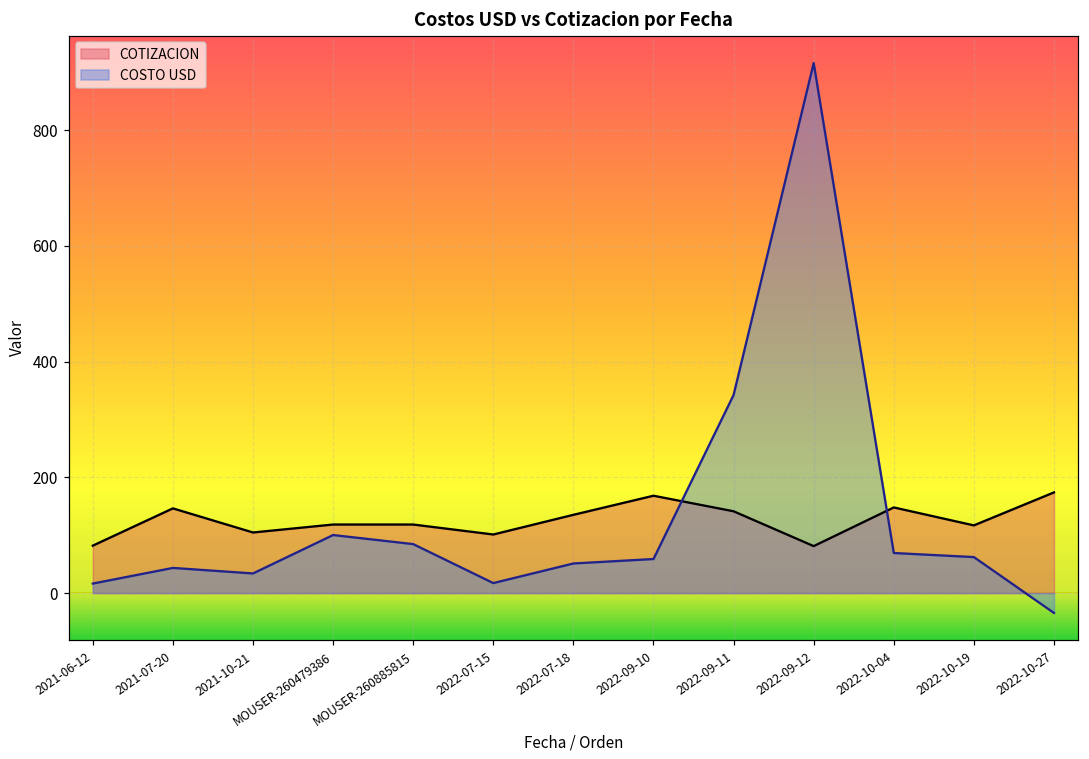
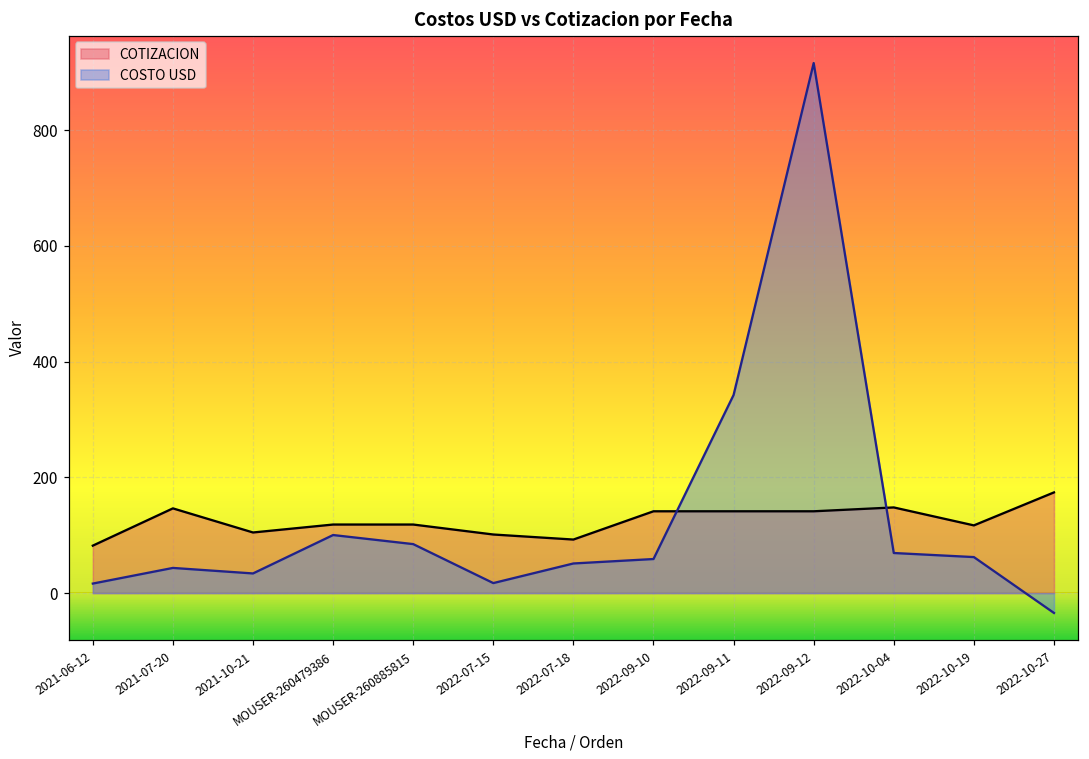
COTIZACION, 2022-07-18: 140 -> 90
COTIZACION, 2022-09-10: 170 -> 140
COTIZACION, 2022-09-12: 80 -> 140
